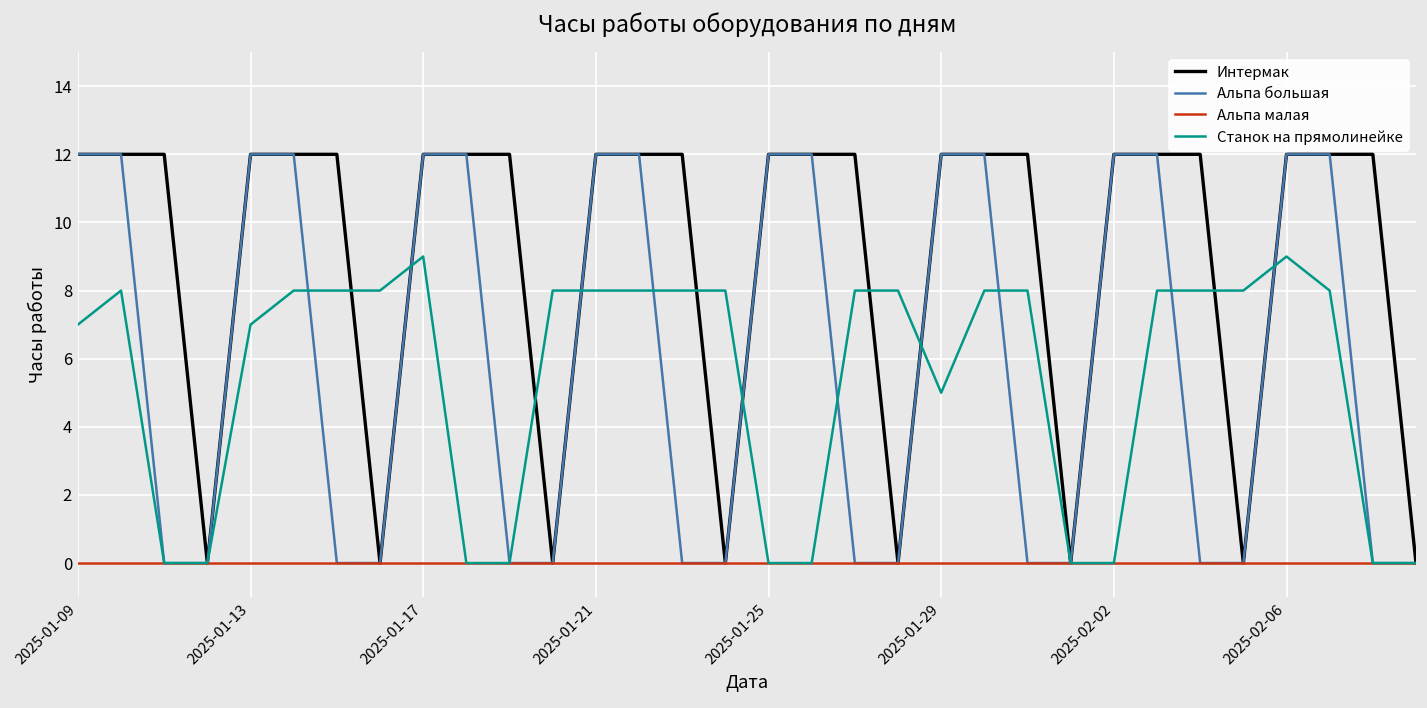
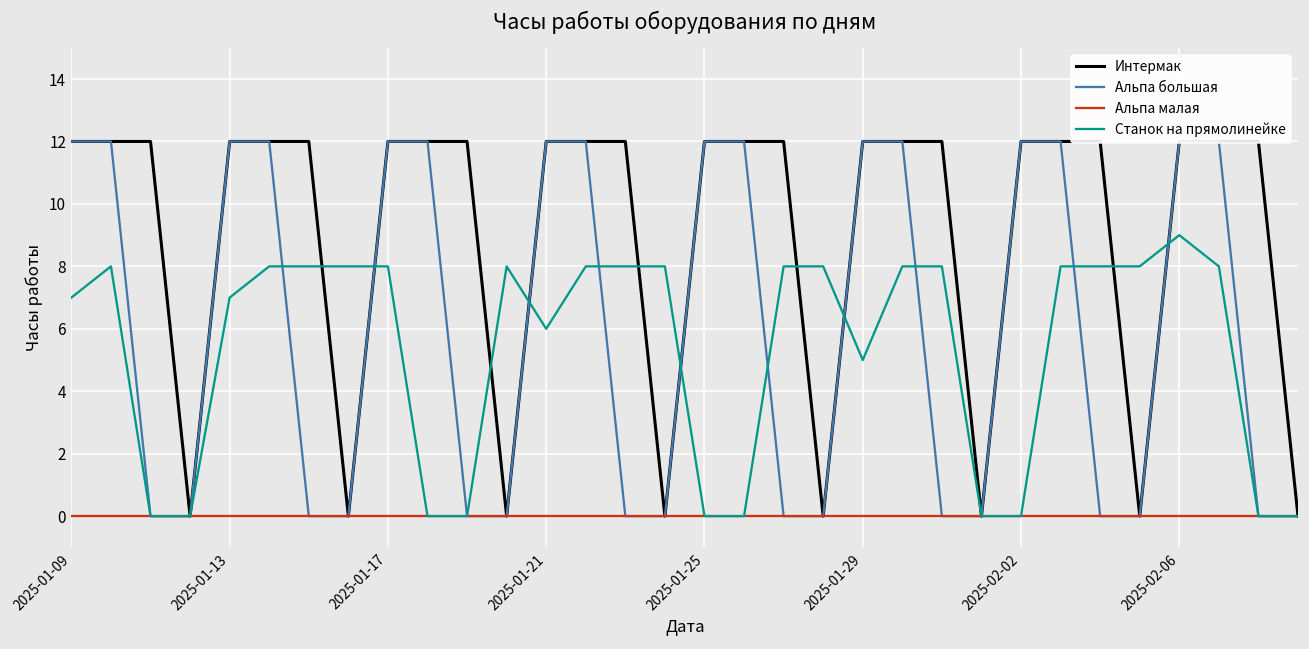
Станок на прямолинейке, 2025-01-17: 9 -> 8
Станок на прямолинейке, 2025-01-21: 8 -> 6
